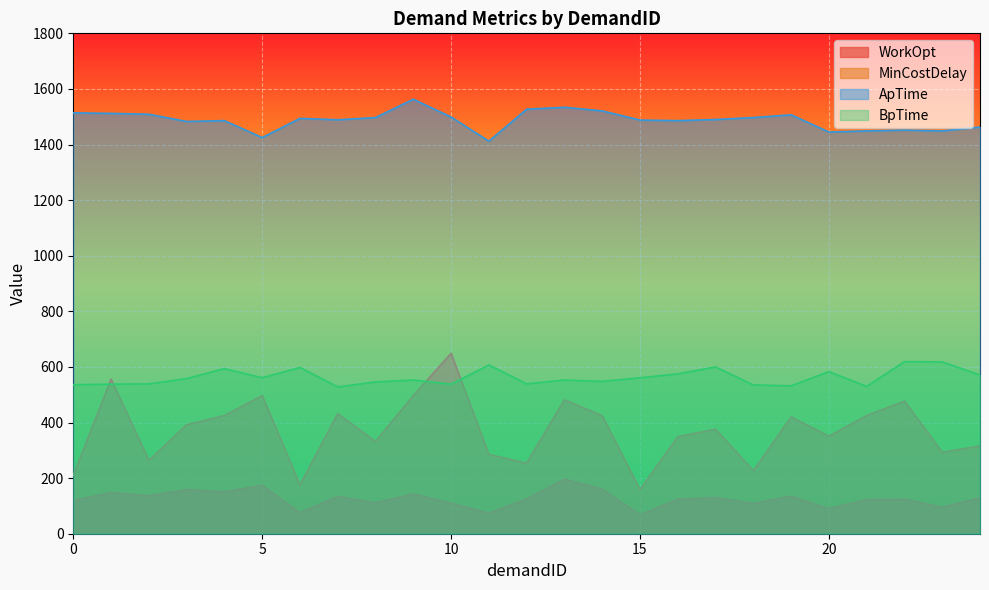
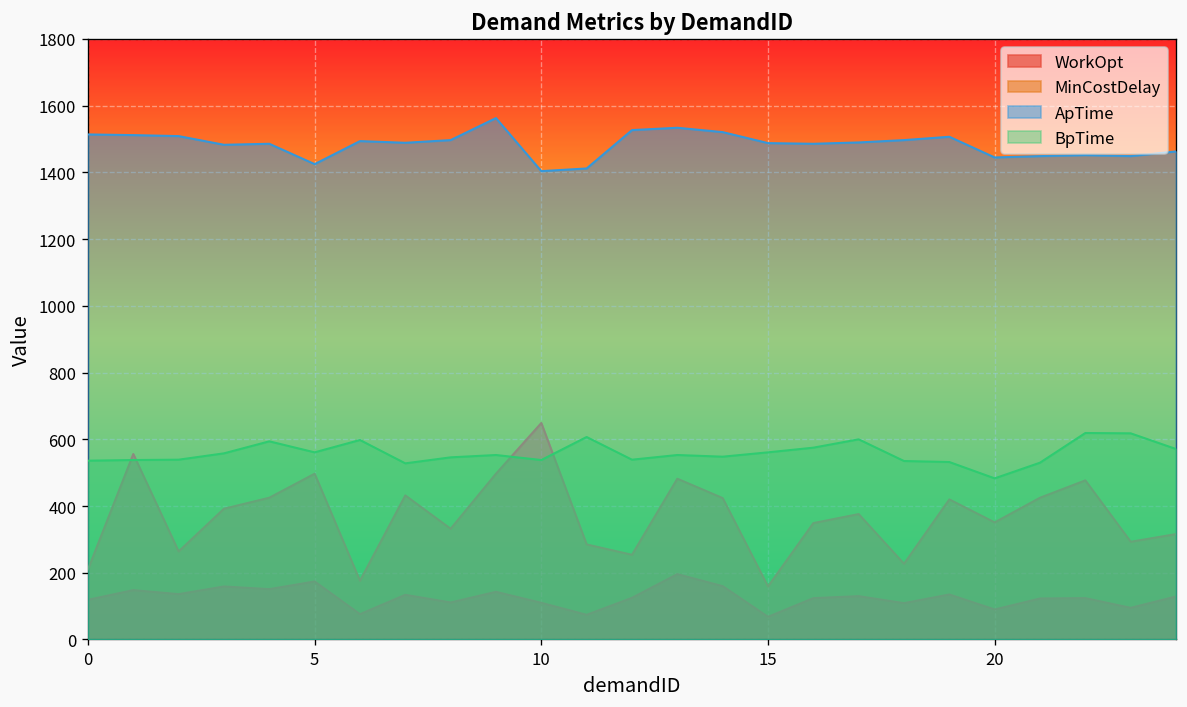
ApTime, 10: 1500 -> 1400
BpTime, 20: 580 -> 480
